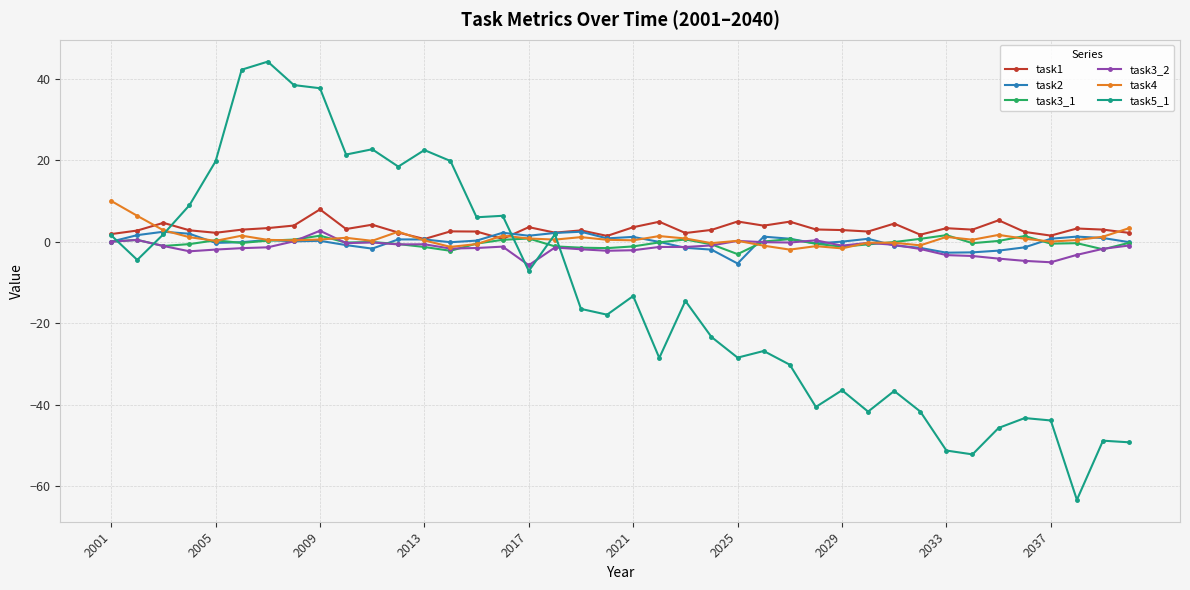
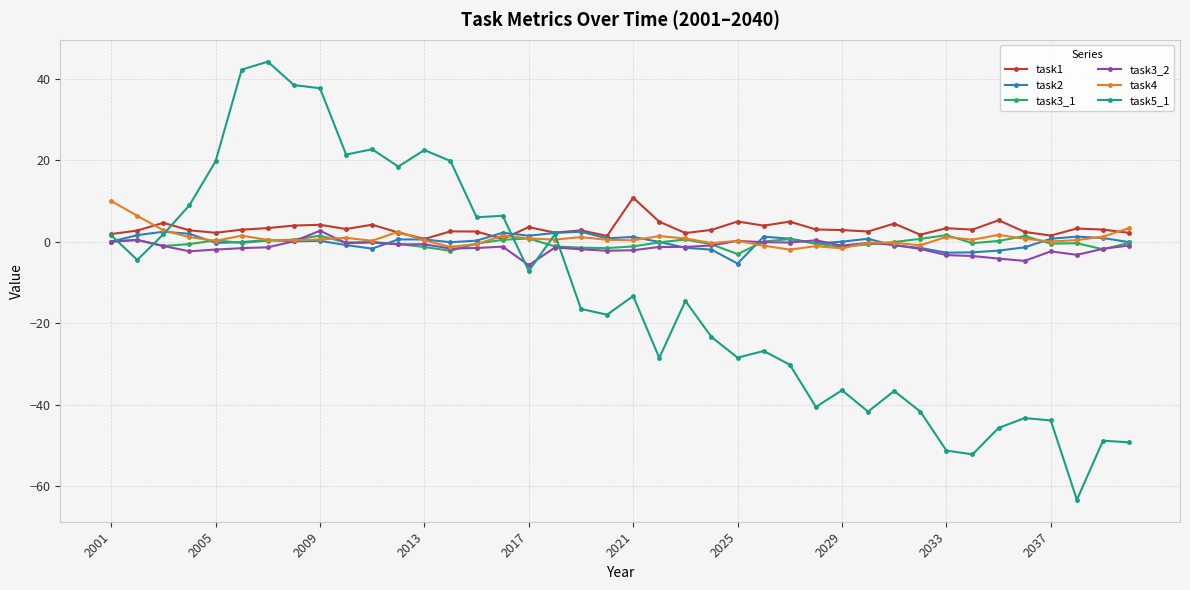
task1, 2009: 8 -> 4
task1, 2021: 4 -> 11
task3_2, 2037: -5 -> -2
